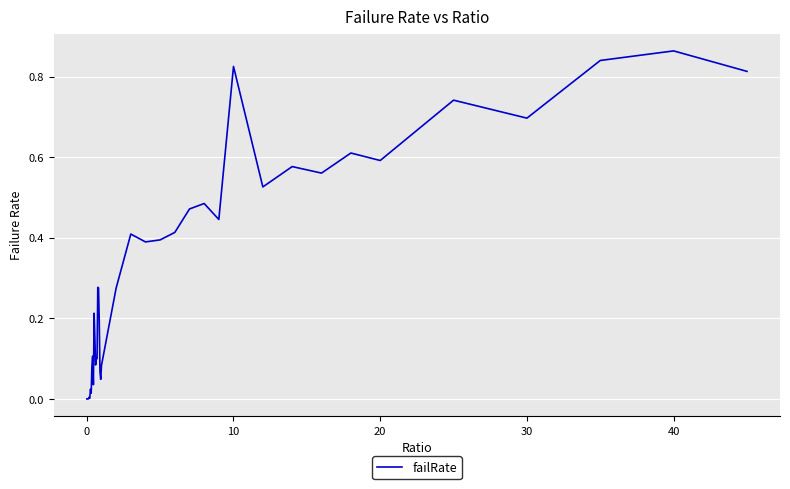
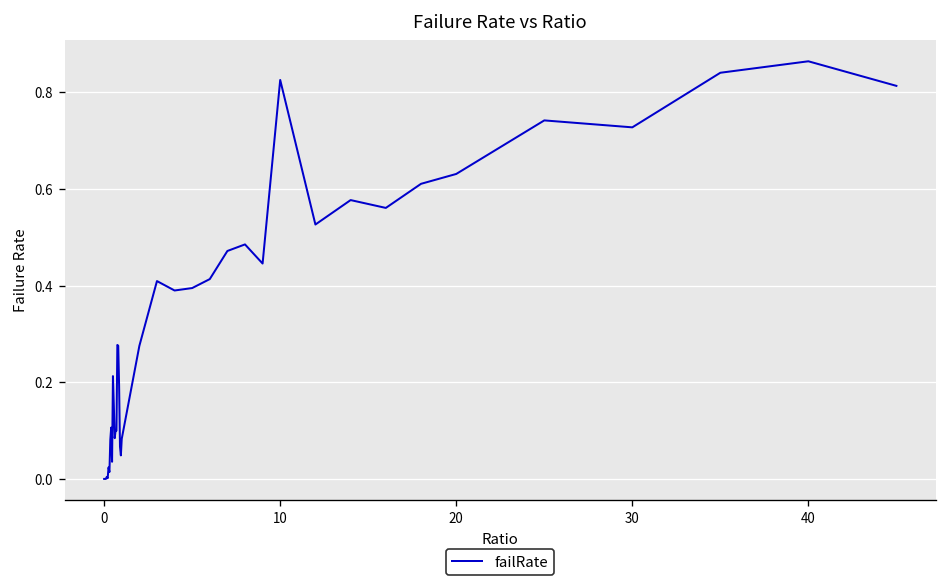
20: 0.59 -> 0.63
30: 0.70 -> 0.73
